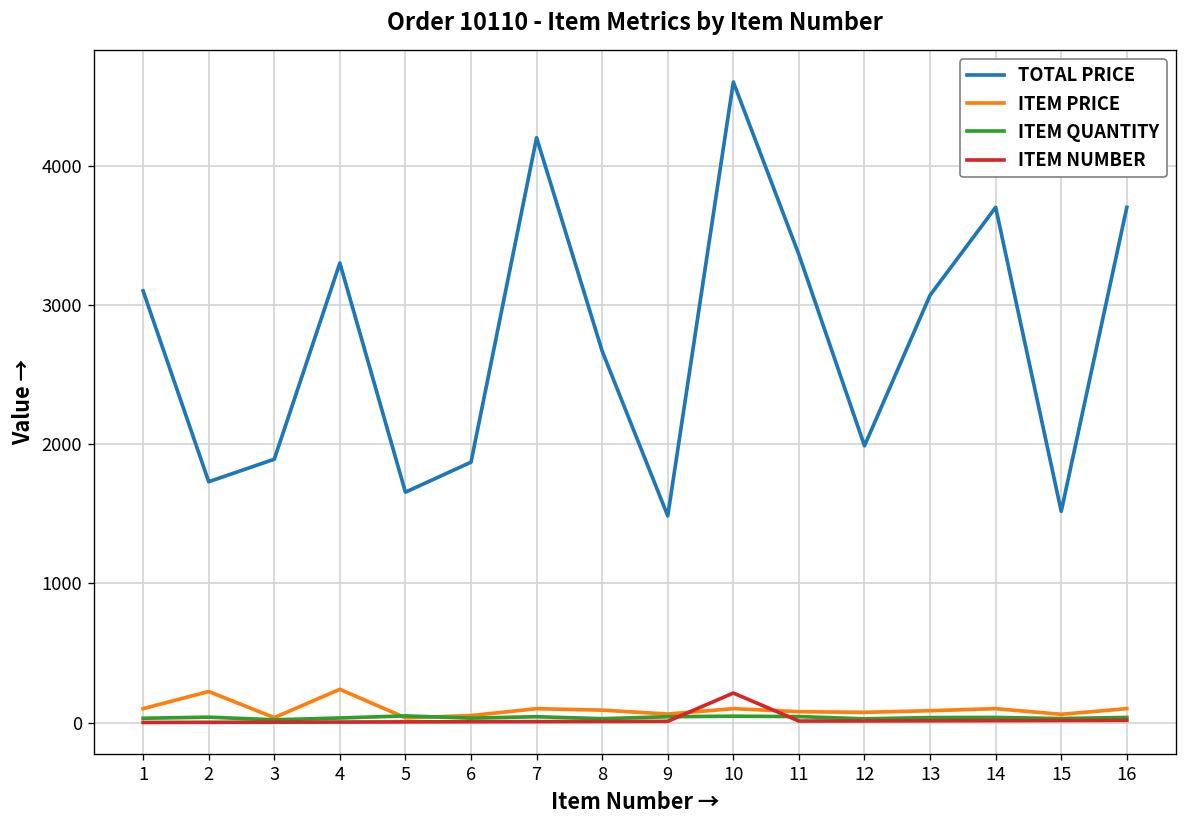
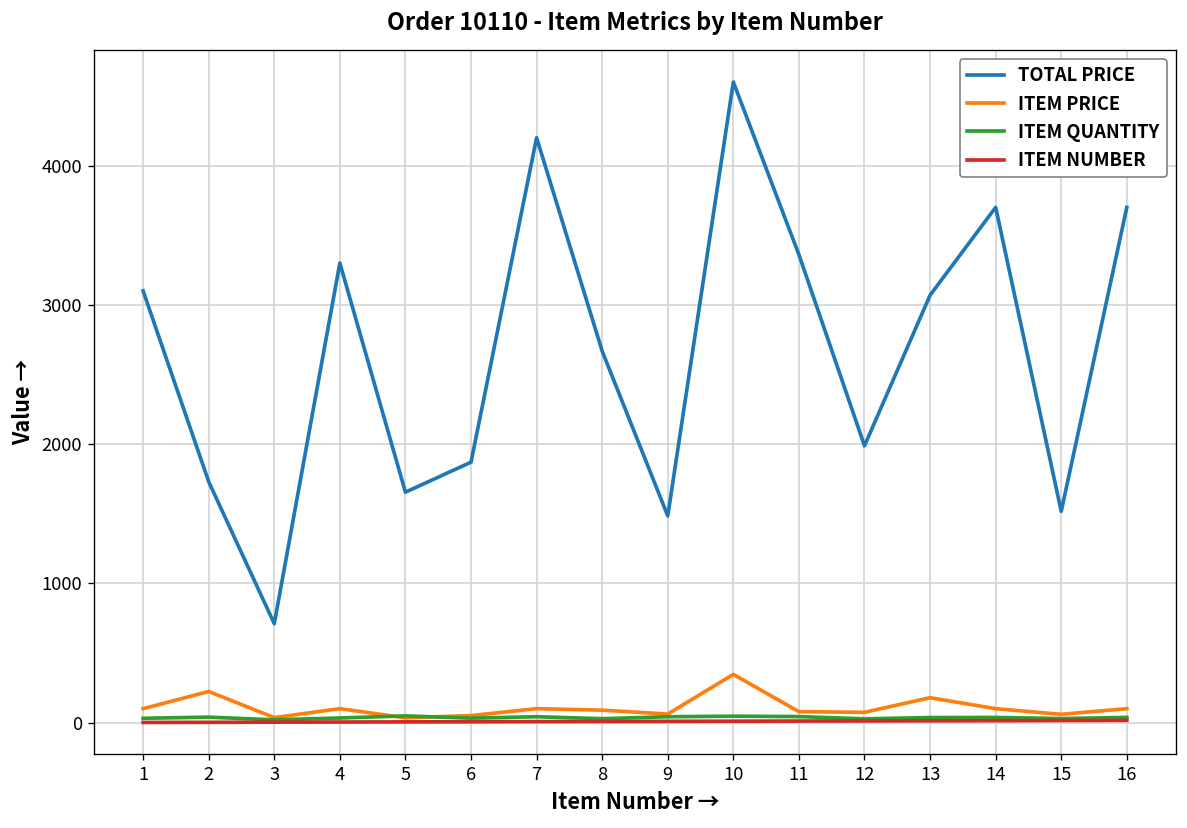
TOTAL PRICE, 3: 1890 -> 710
ITEM PRICE, 4: 240 -> 100
ITEM PRICE, 10: 100 -> 350
ITEM NUMBER, 10: 210 -> 10
ITEM PRICE, 13: 90 -> 180
